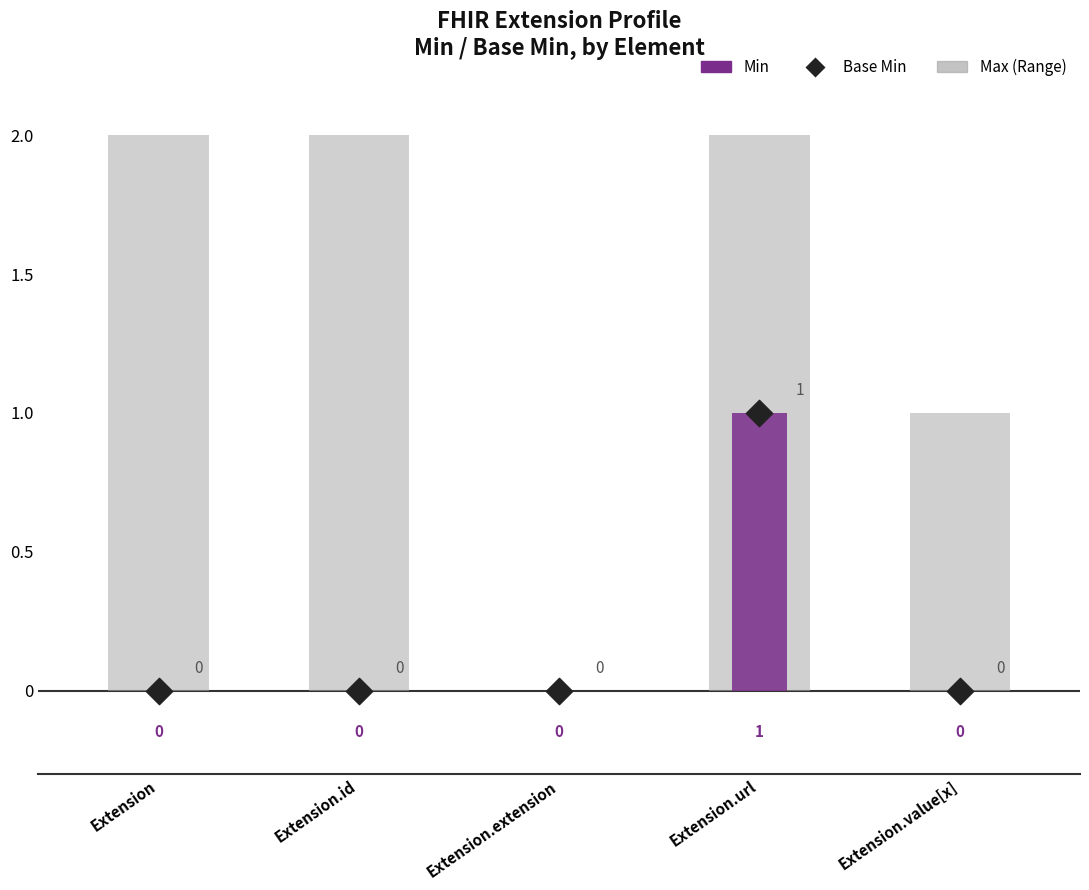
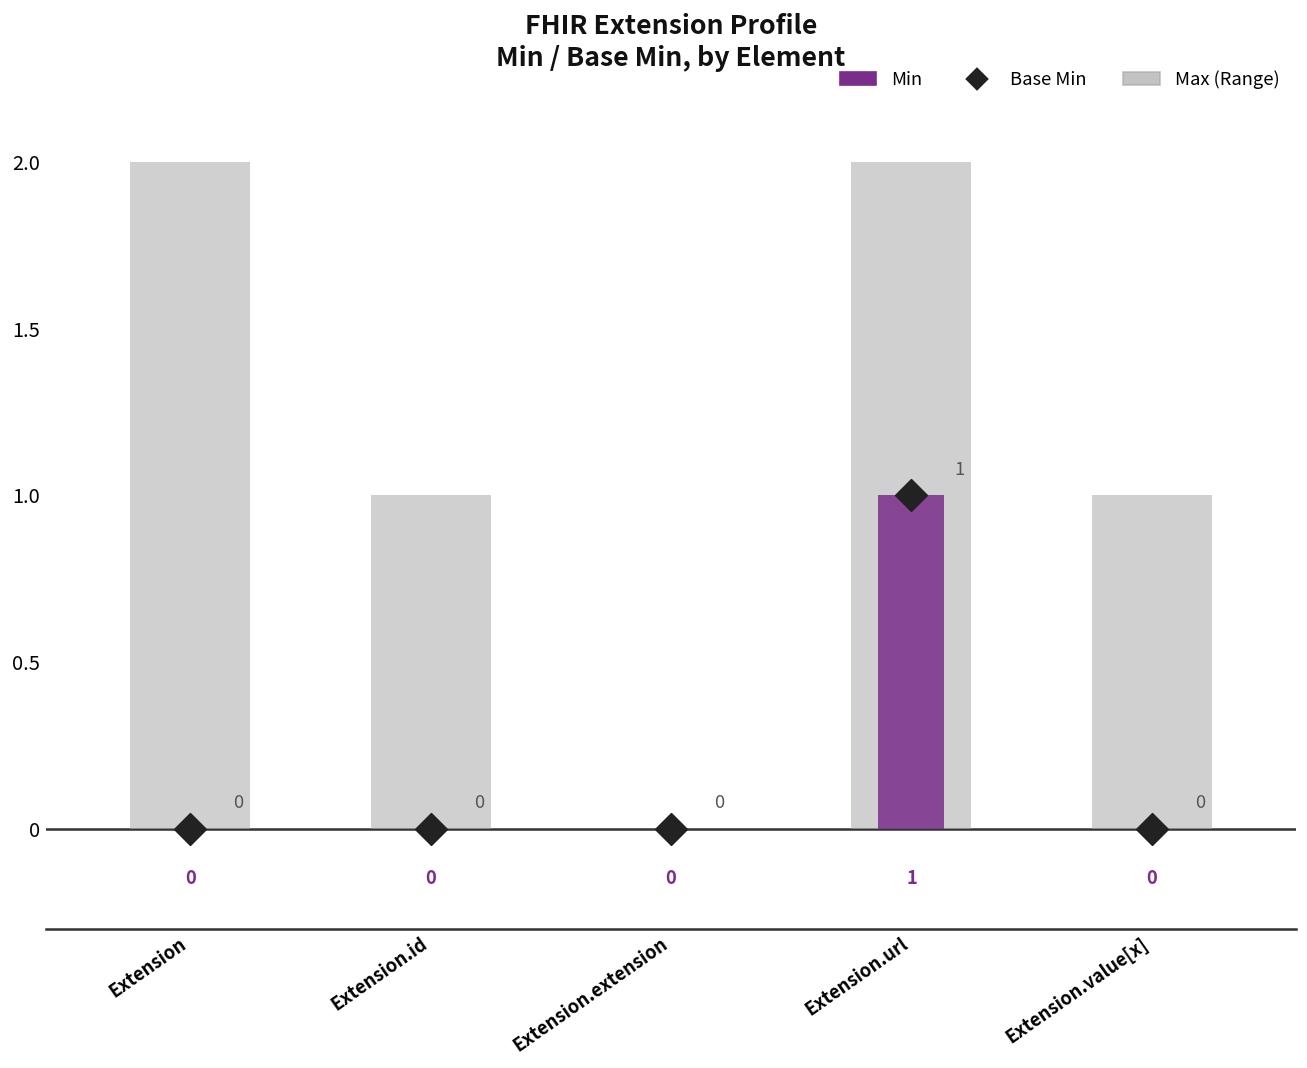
Max (Range), Extension.id: 2 -> 1
